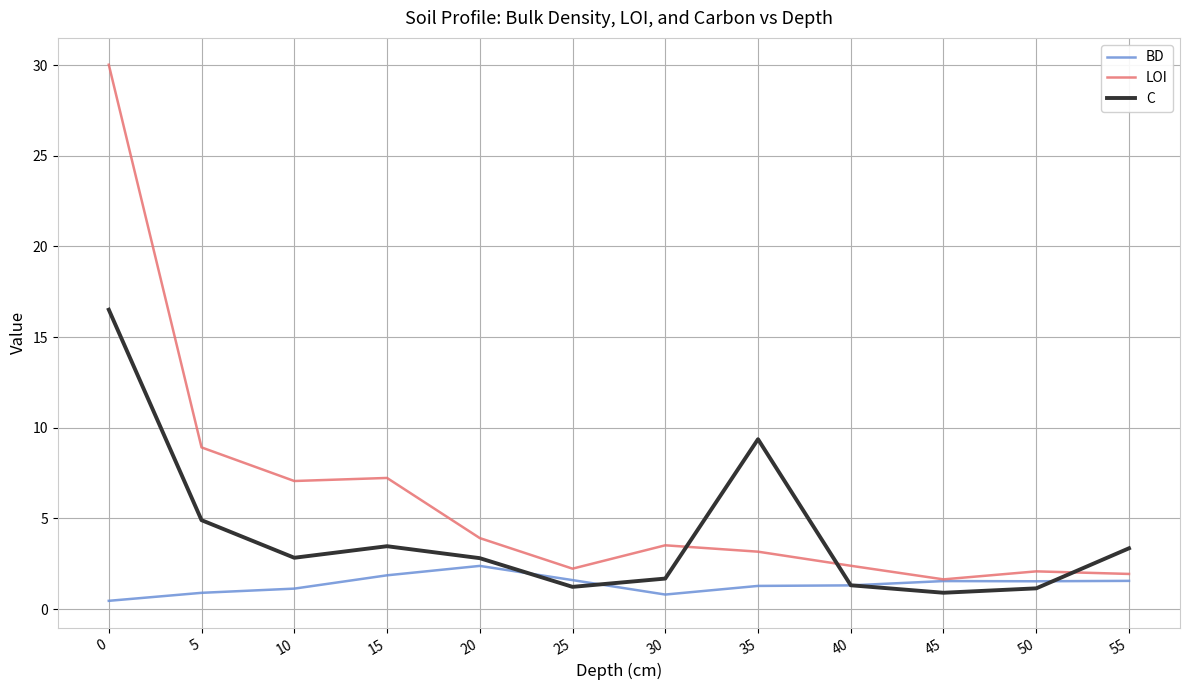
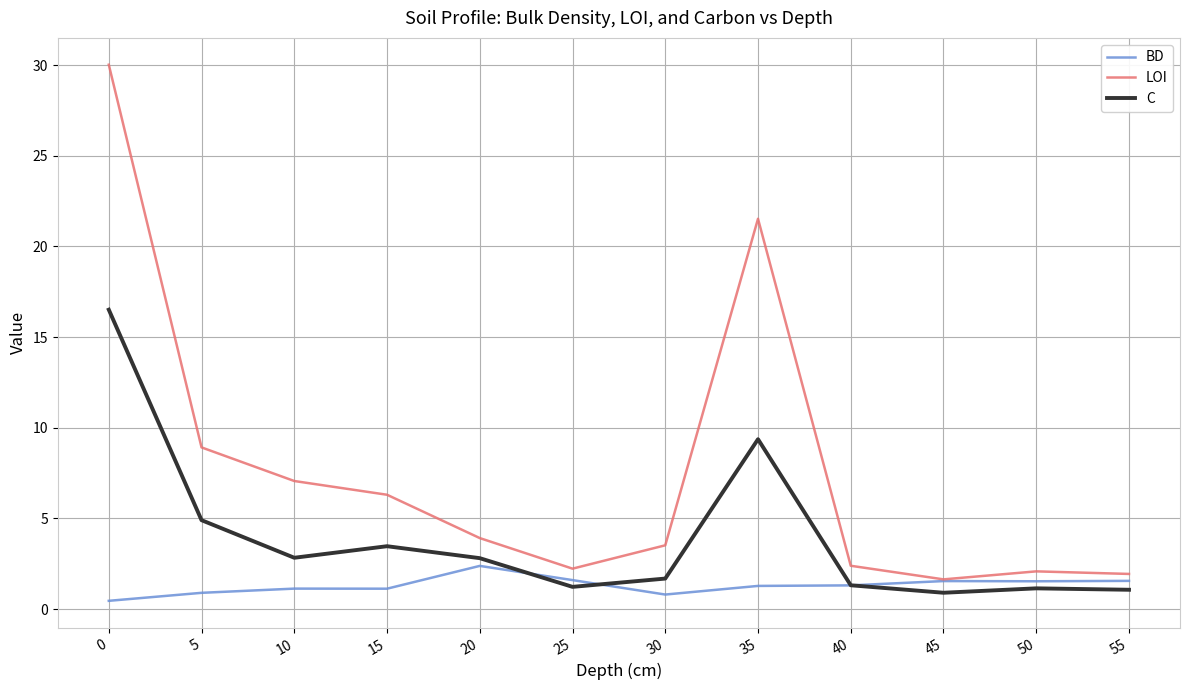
BD, 15: 1.9 -> 1.1
LOI, 15: 7.2 -> 6.3
LOI, 35: 3.2 -> 21.5
C, 55: 3.4 -> 1.1
